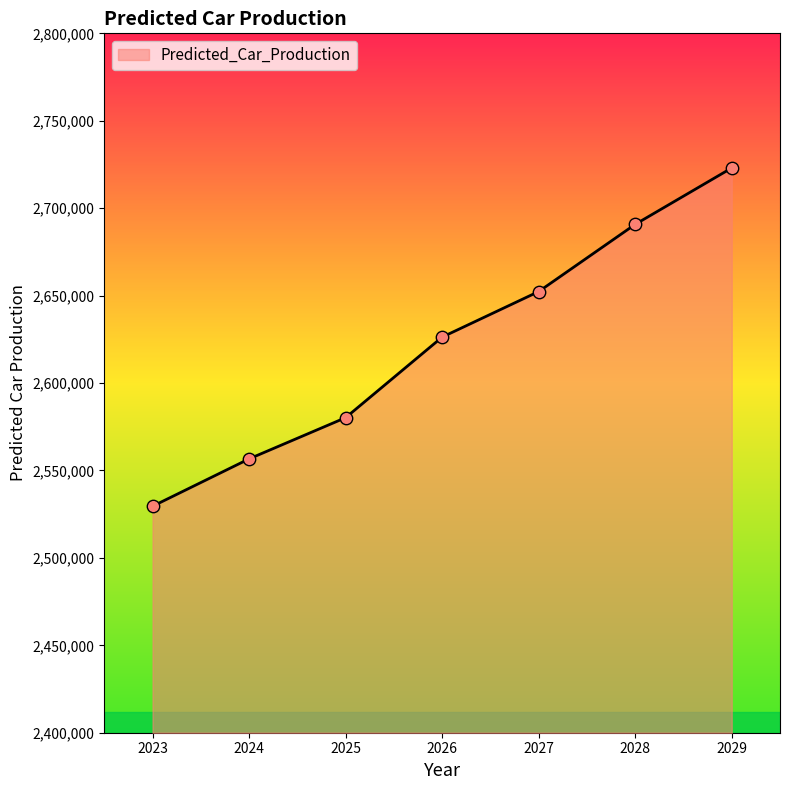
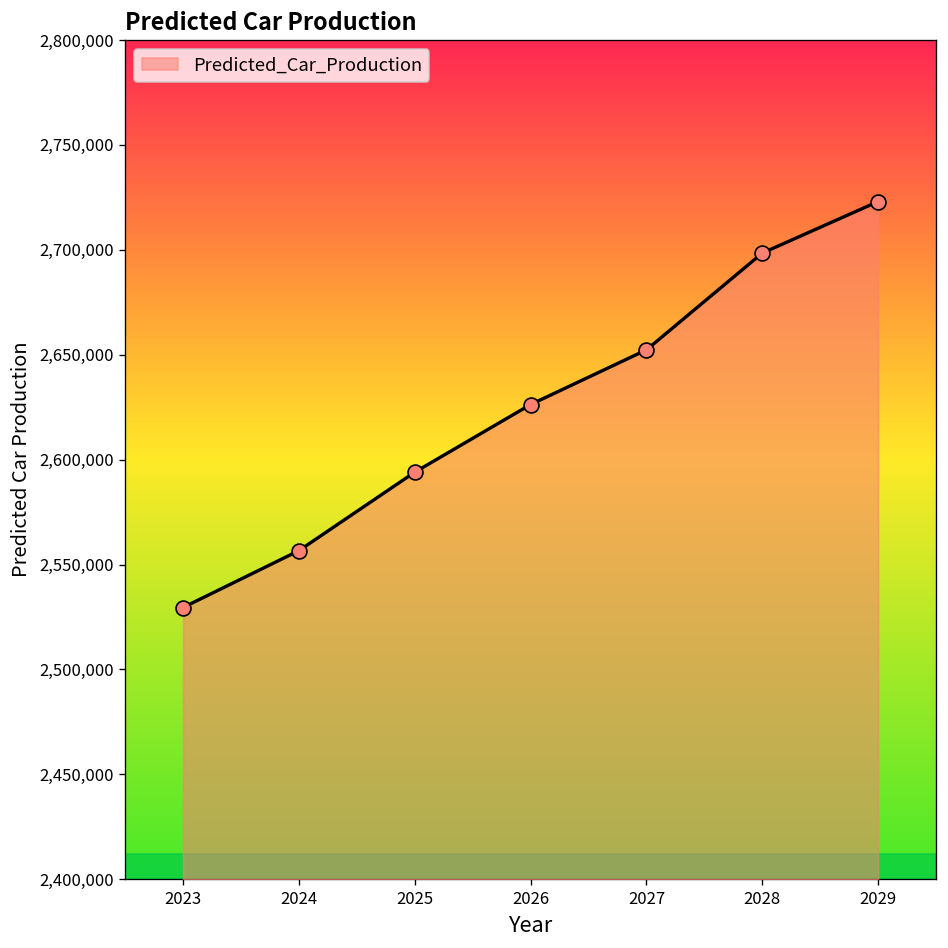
2025: 2,580,000 -> 2,594,000
2028: 2,691,000 -> 2,698,000
